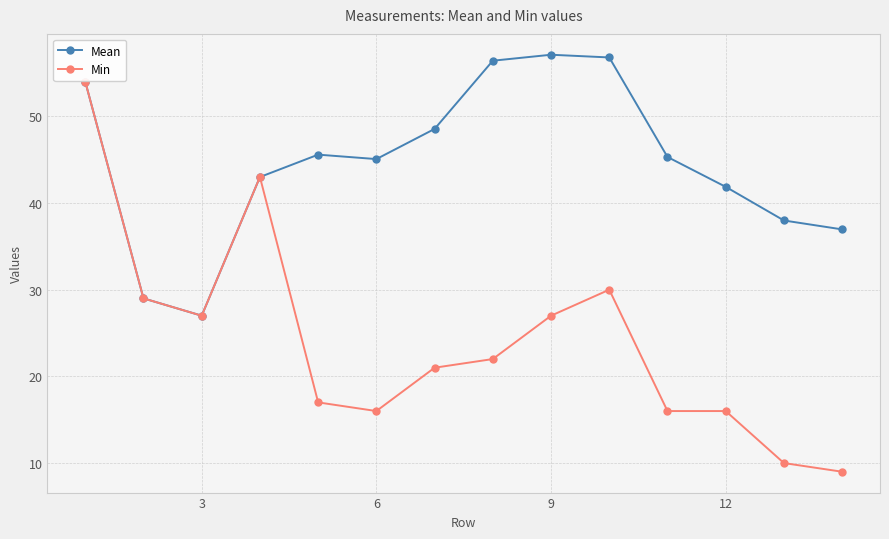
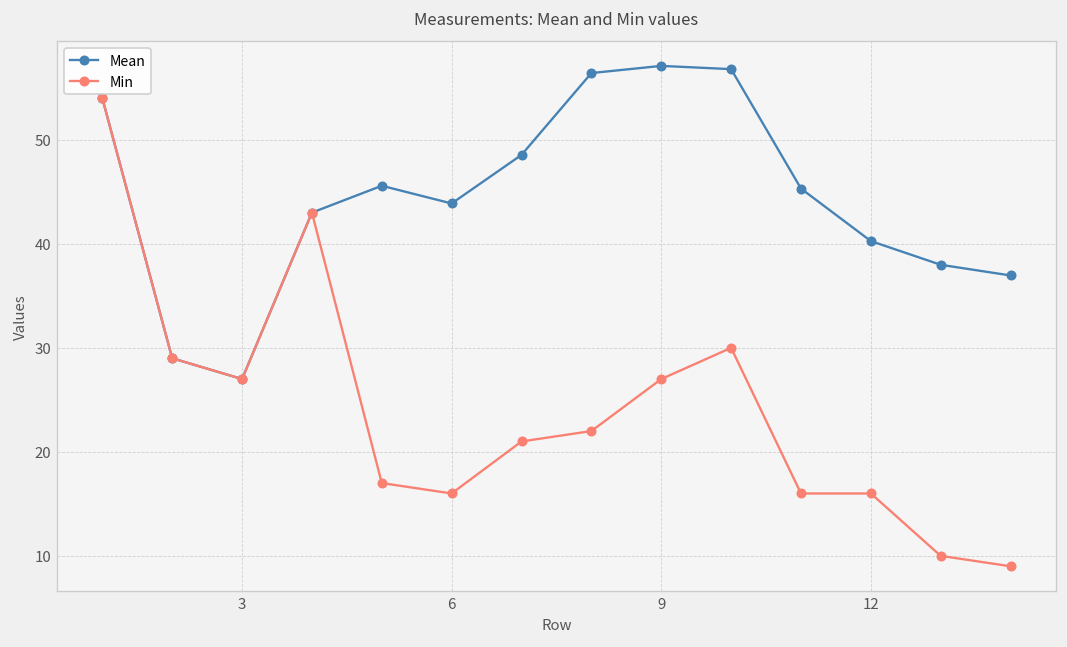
Mean, 6: 45 -> 44
Mean, 12: 42 -> 40
